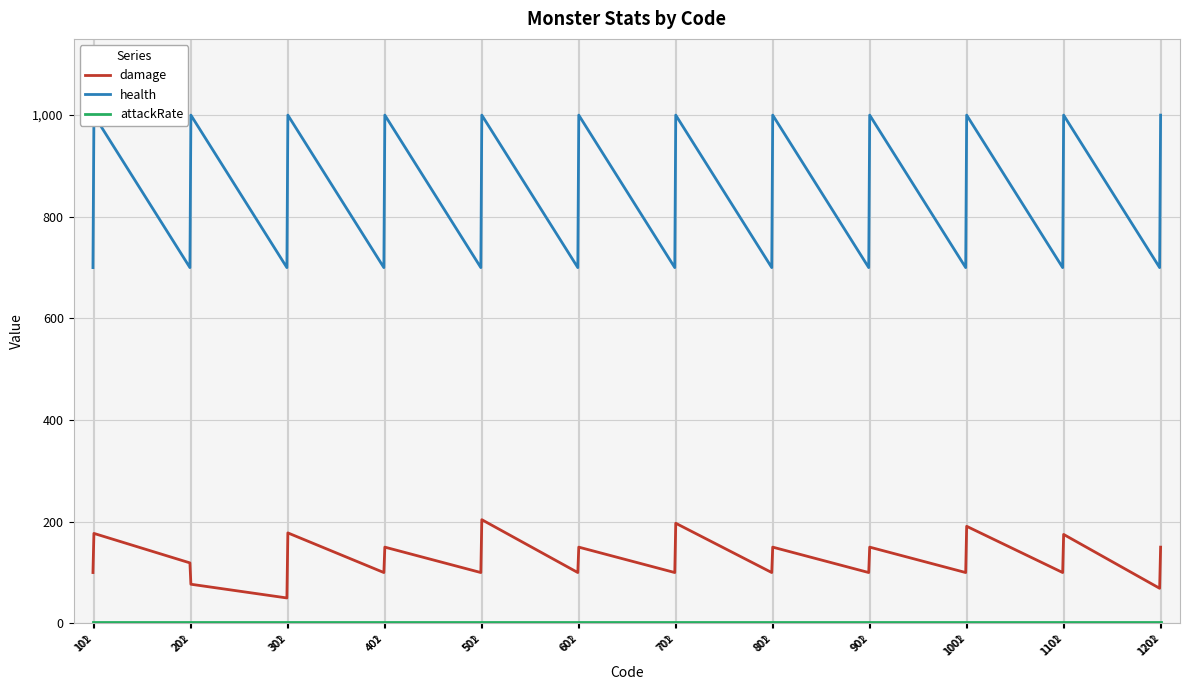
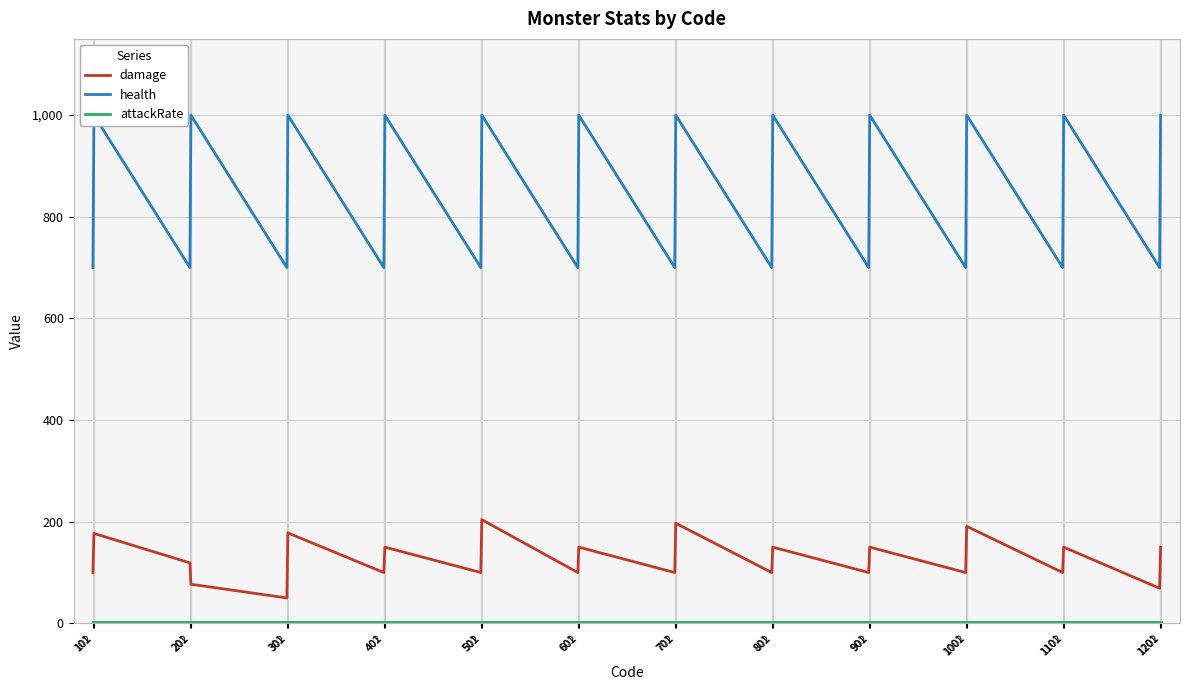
damage, 1102: 180 -> 150
